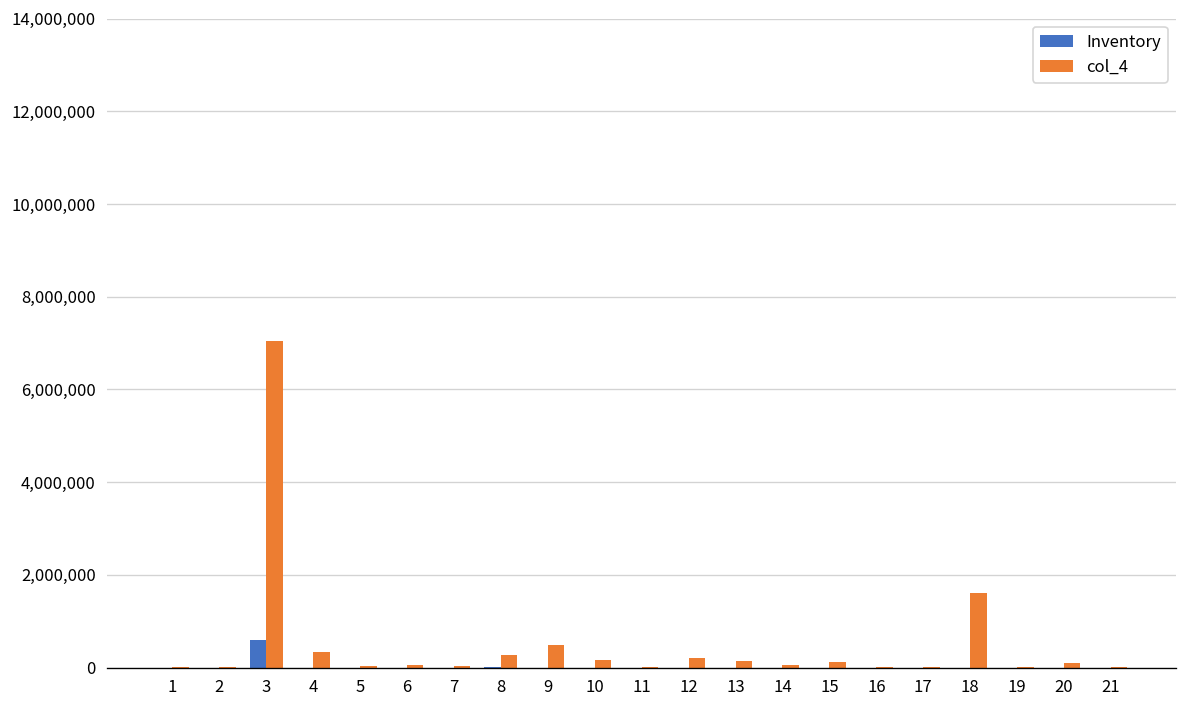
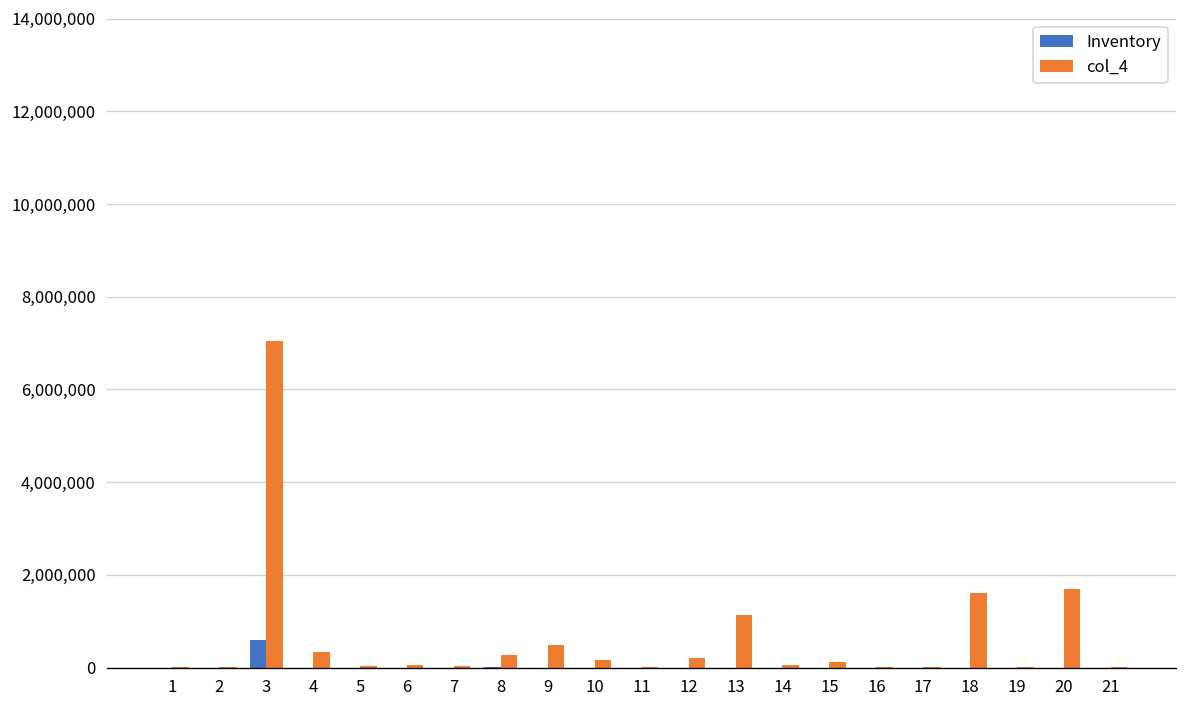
col_4, 13: 100,000 -> 1,100,000
col_4, 20: 100,000 -> 1,700,000
